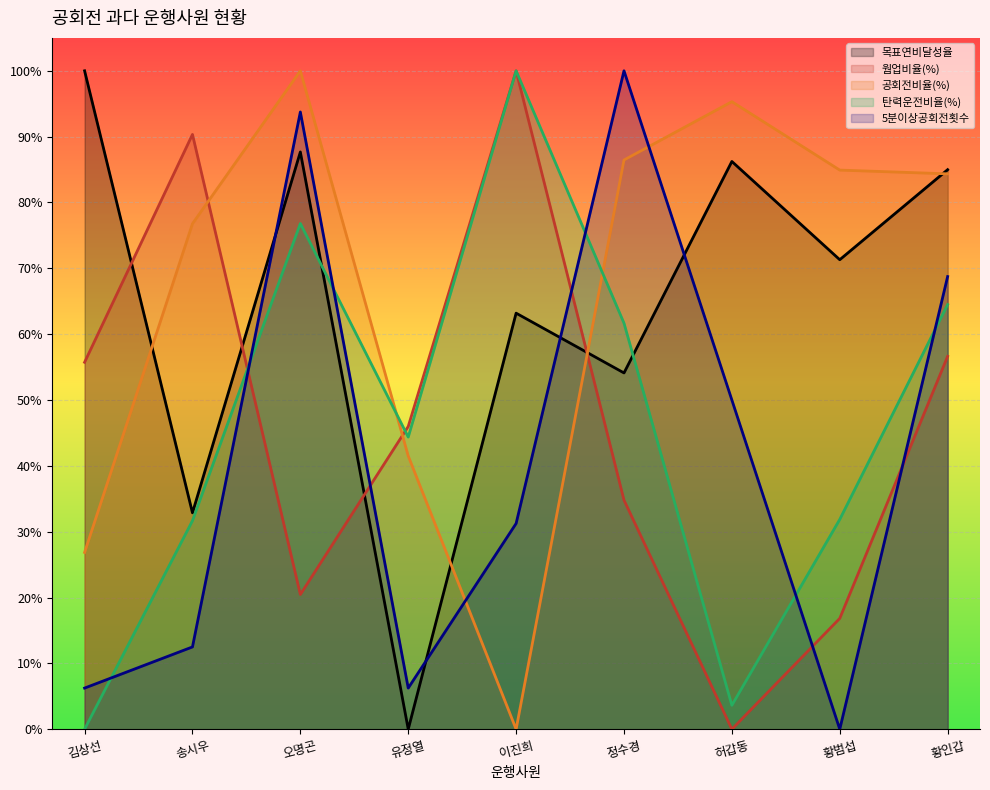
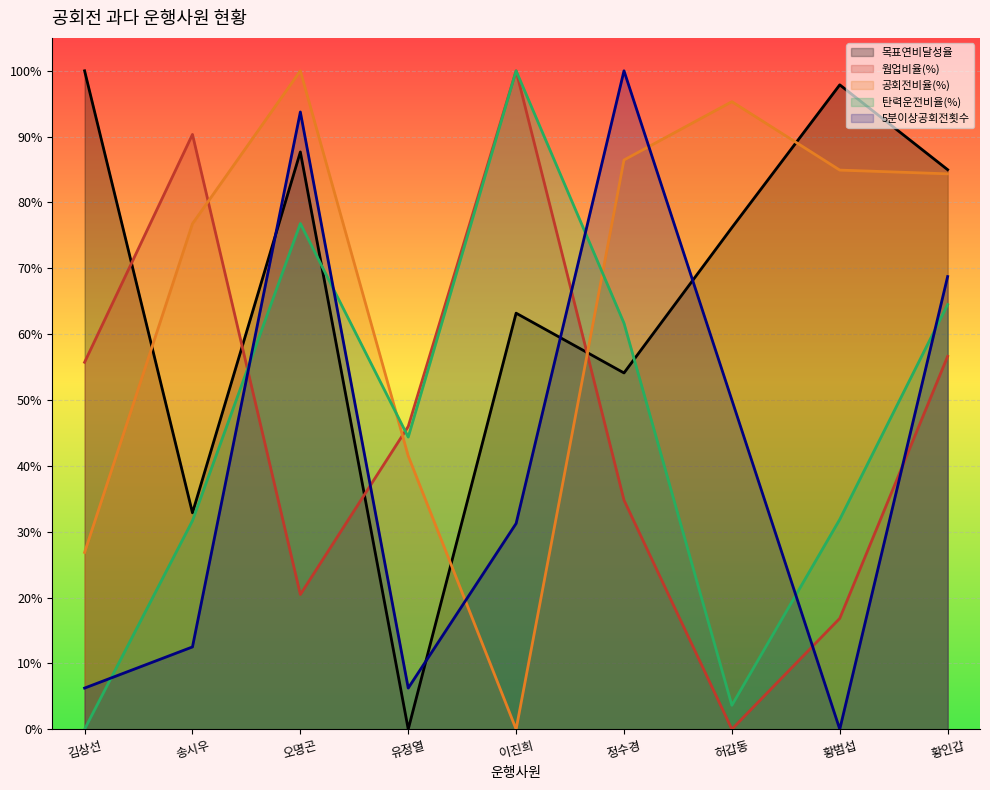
목표연비달성율, 허갑동: 86% -> 76%
목표연비달성율, 황범섭: 71% -> 98%
